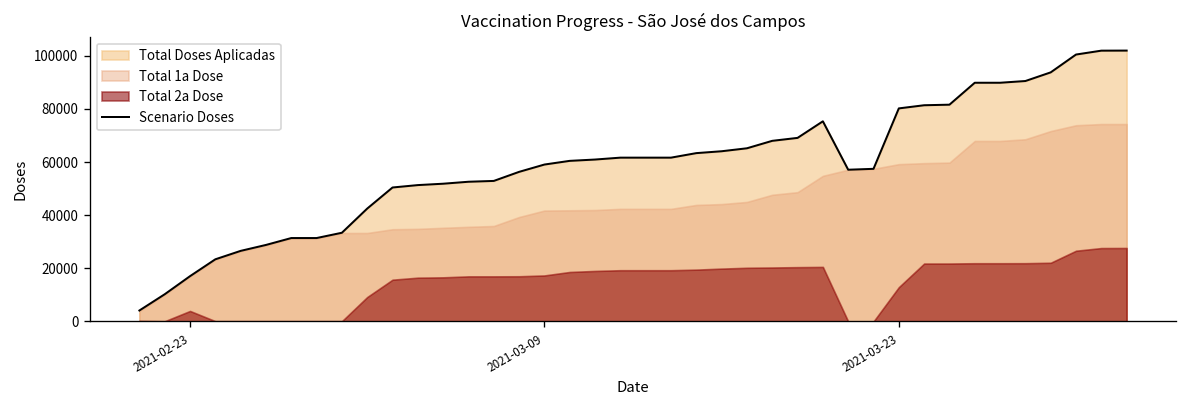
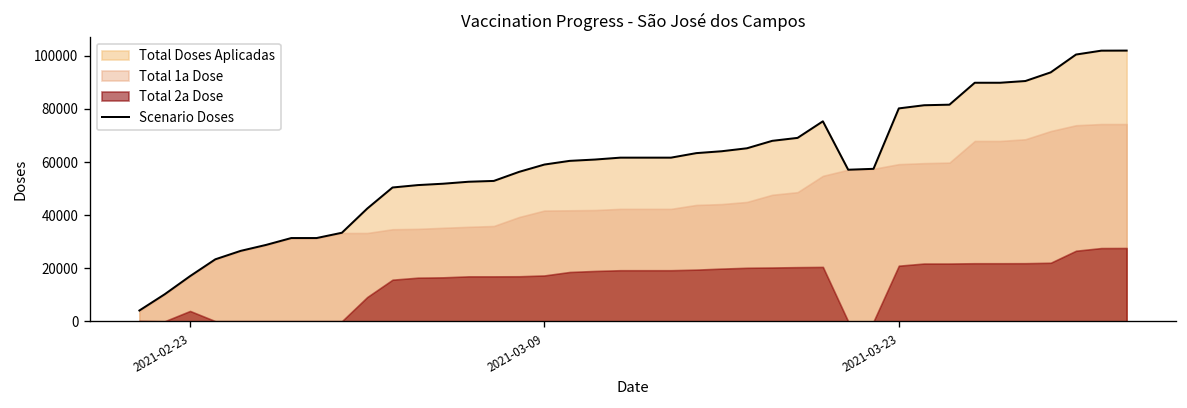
Total 2a Dose, 2021-03-23: 13000 -> 21000
